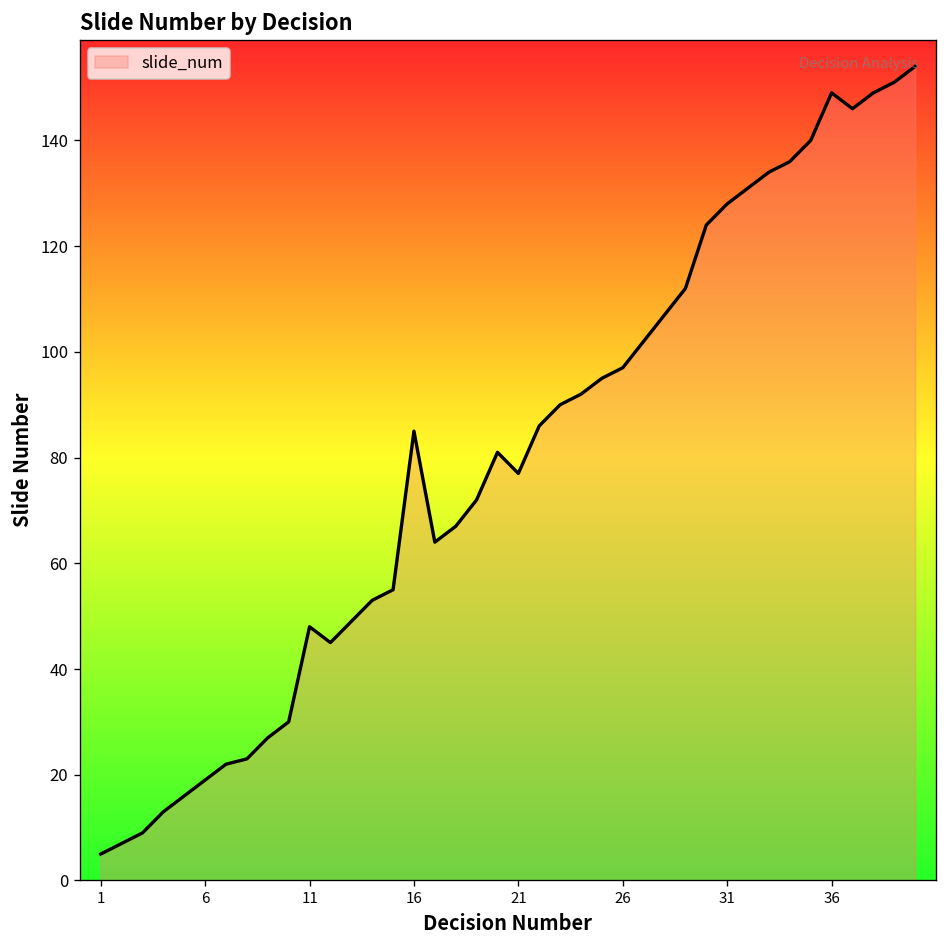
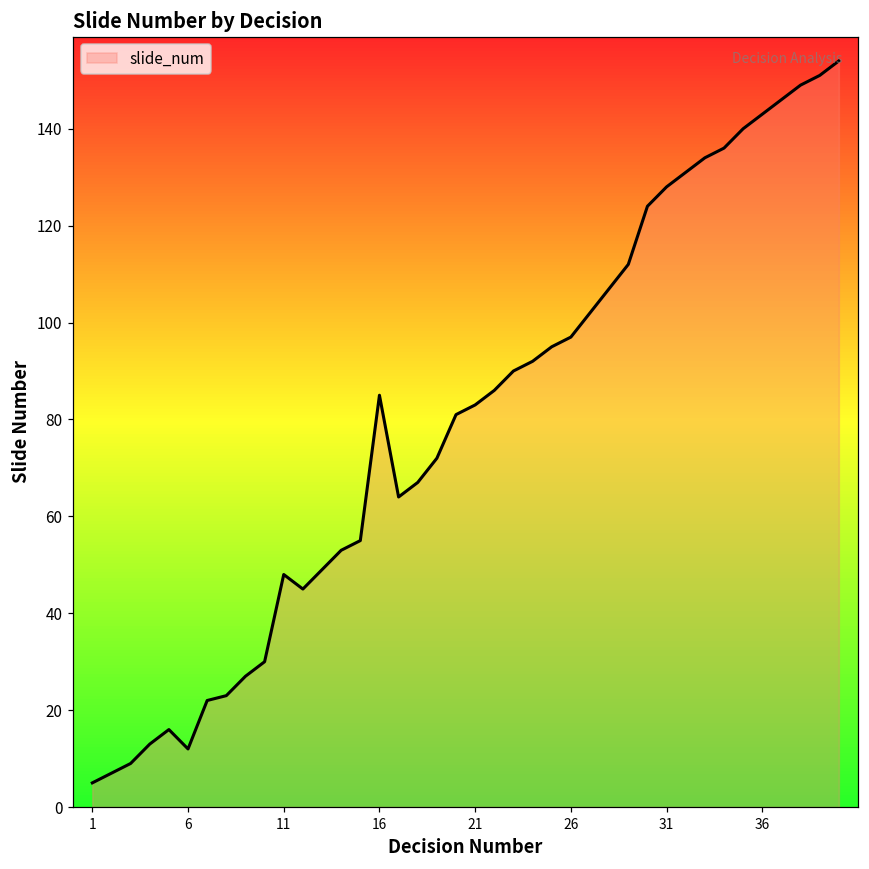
6: 19 -> 12
21: 77 -> 83
36: 149 -> 143
